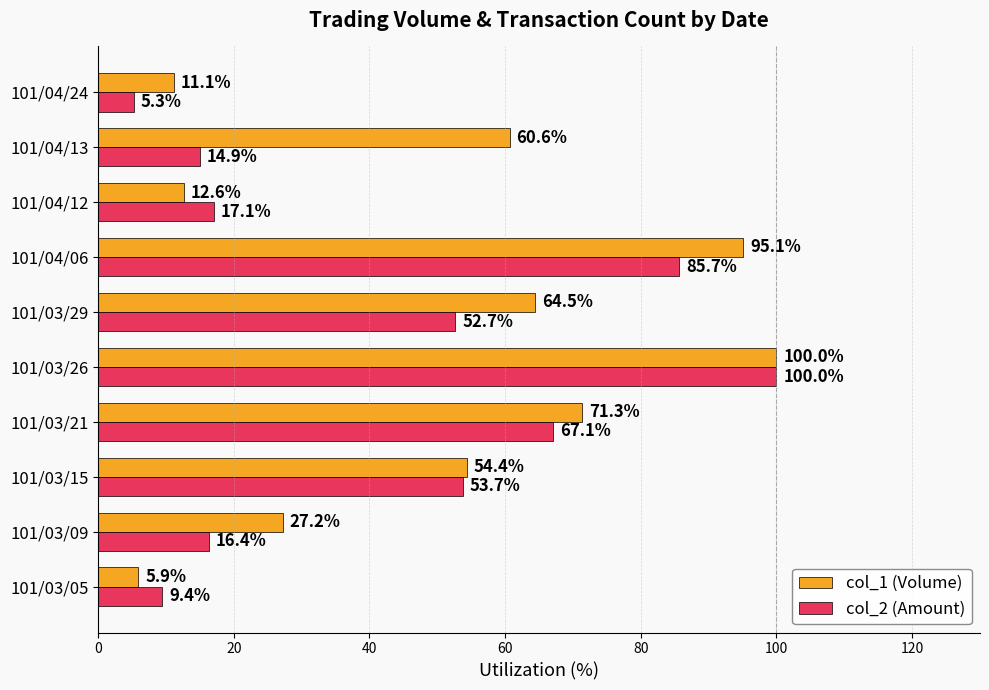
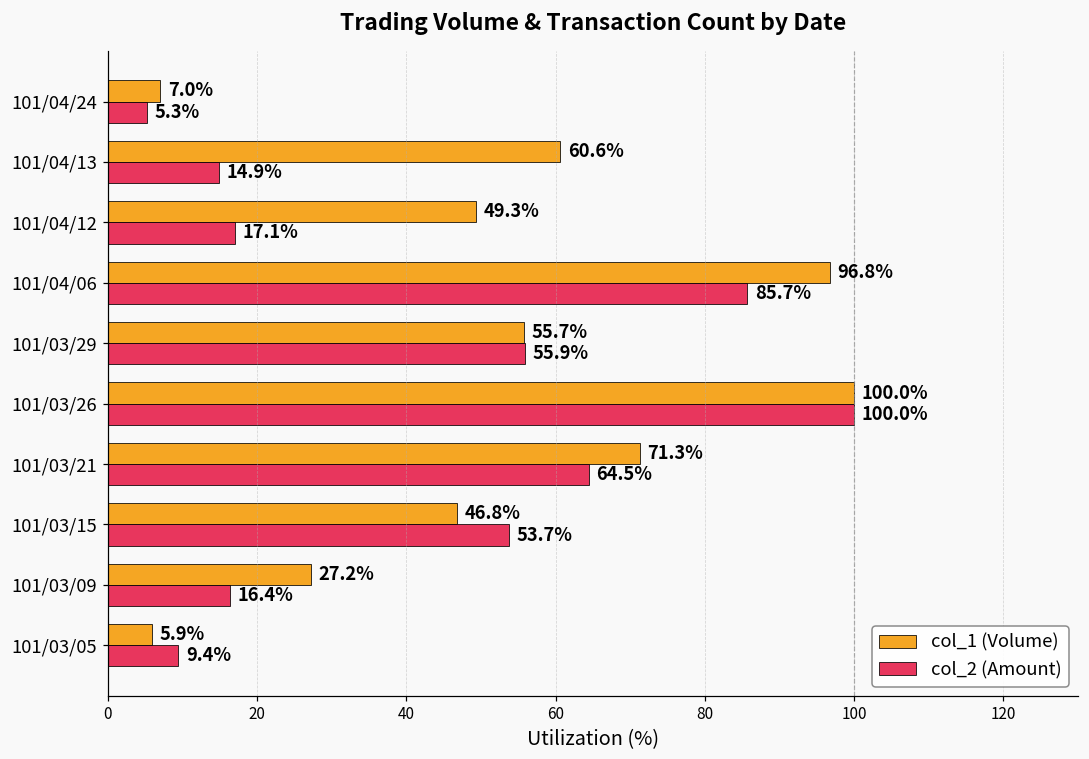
col_1 (Volume), 101/04/24: 11.1% -> 7.0%
col_1 (Volume), 101/04/12: 12.6% -> 49.3%
col_1 (Volume), 101/04/06: 95.1% -> 96.8%
col_1 (Volume), 101/03/29: 64.5% -> 55.7%
col_2 (Amount), 101/03/29: 52.7% -> 55.9%
col_2 (Amount), 101/03/21: 67.1% -> 64.5%
col_1 (Volume), 101/03/15: 54.4% -> 46.8%
